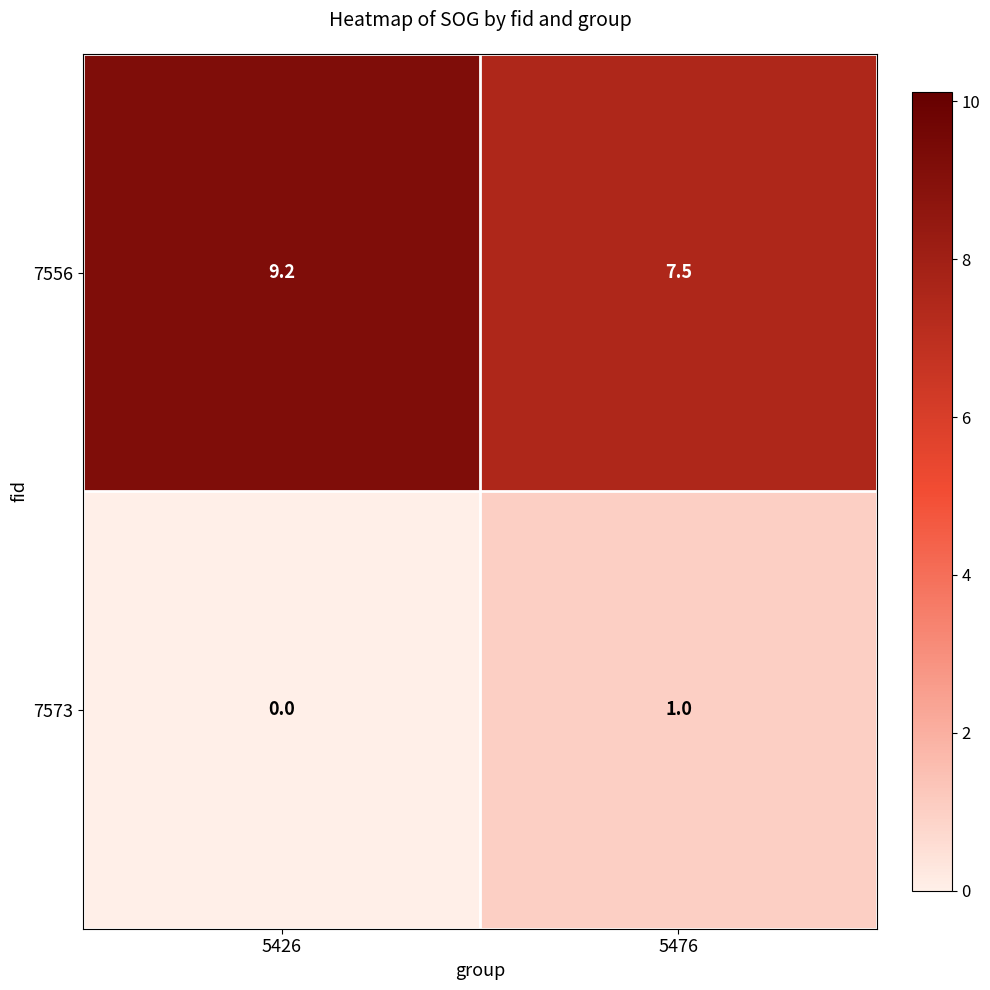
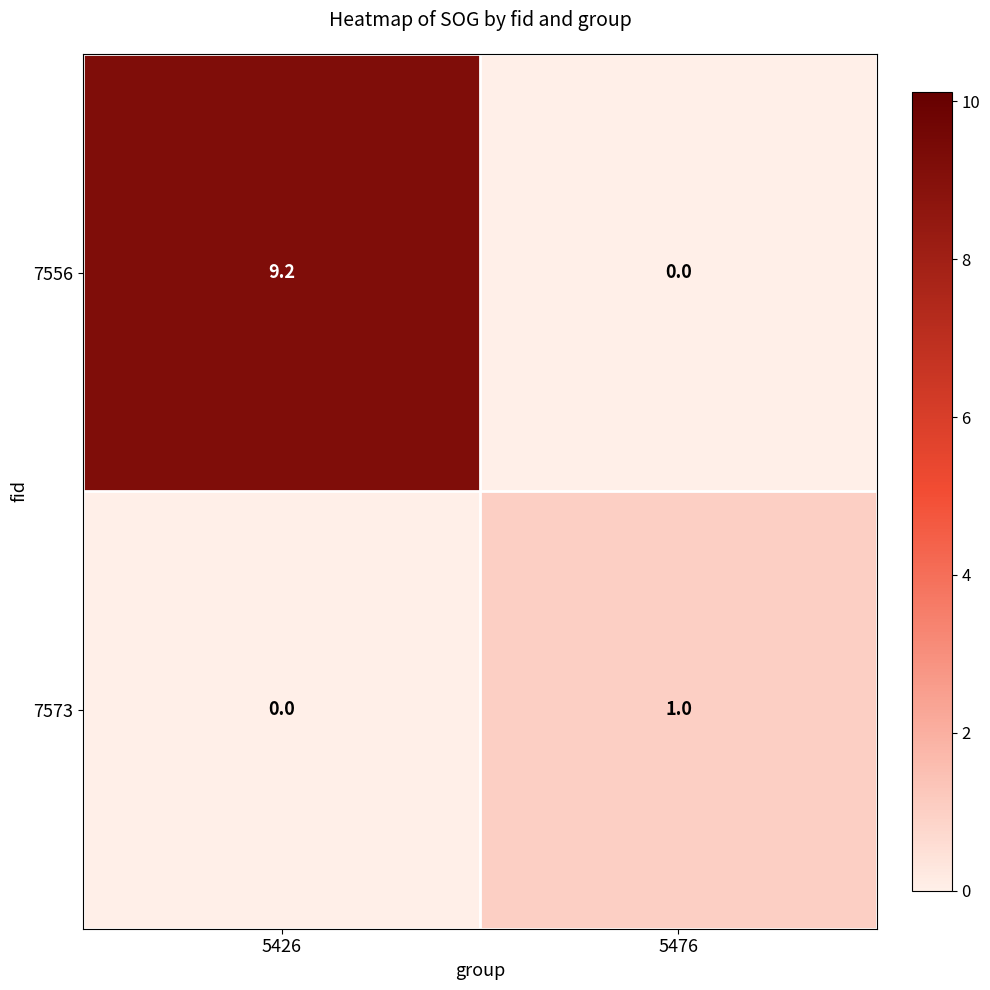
7556, 5476: 7.5 -> 0.0
